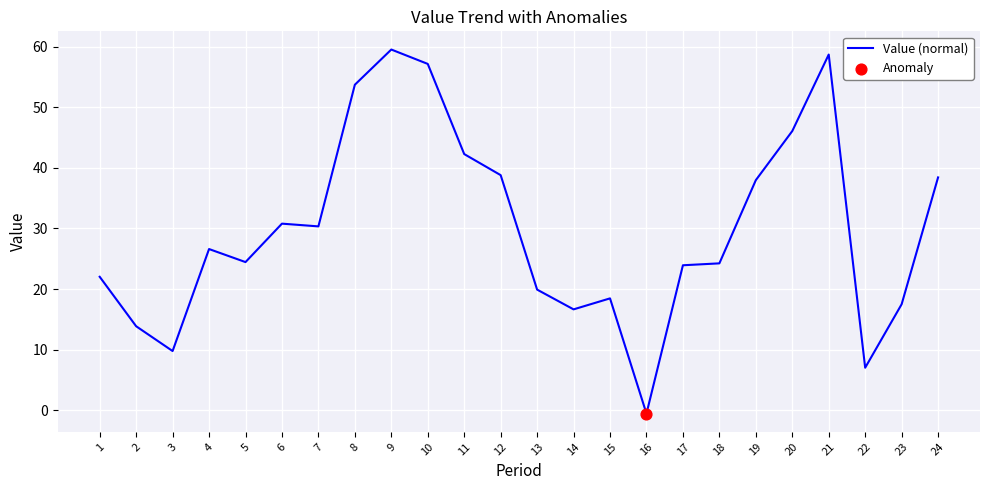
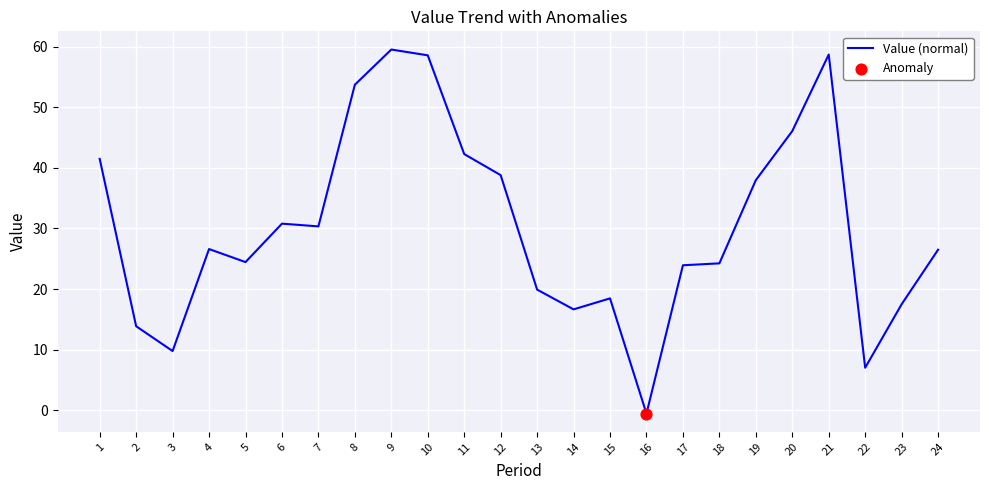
Value (normal), 1: 22 -> 41
Value (normal), 10: 57 -> 59
Value (normal), 24: 38 -> 26
